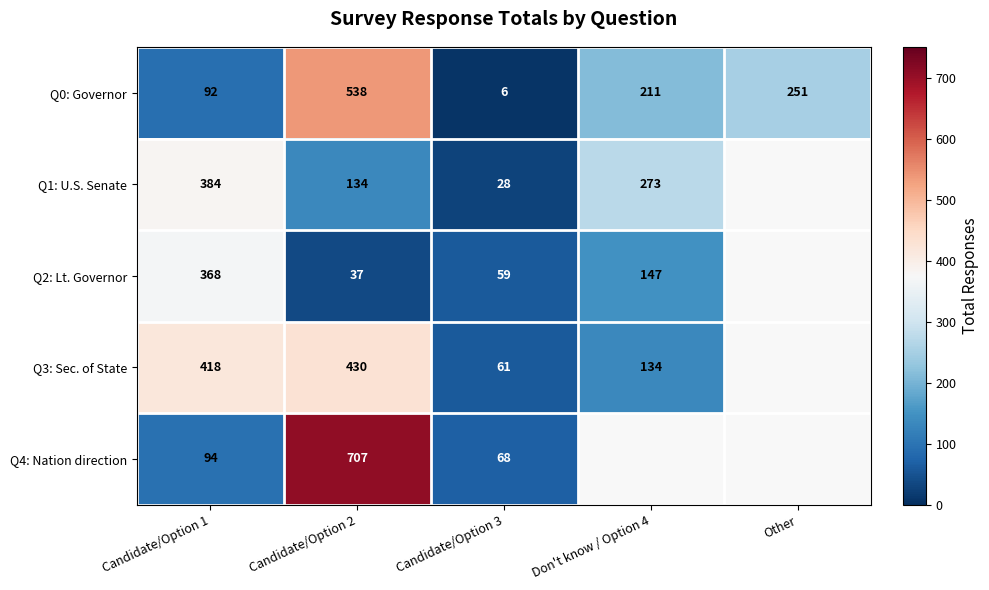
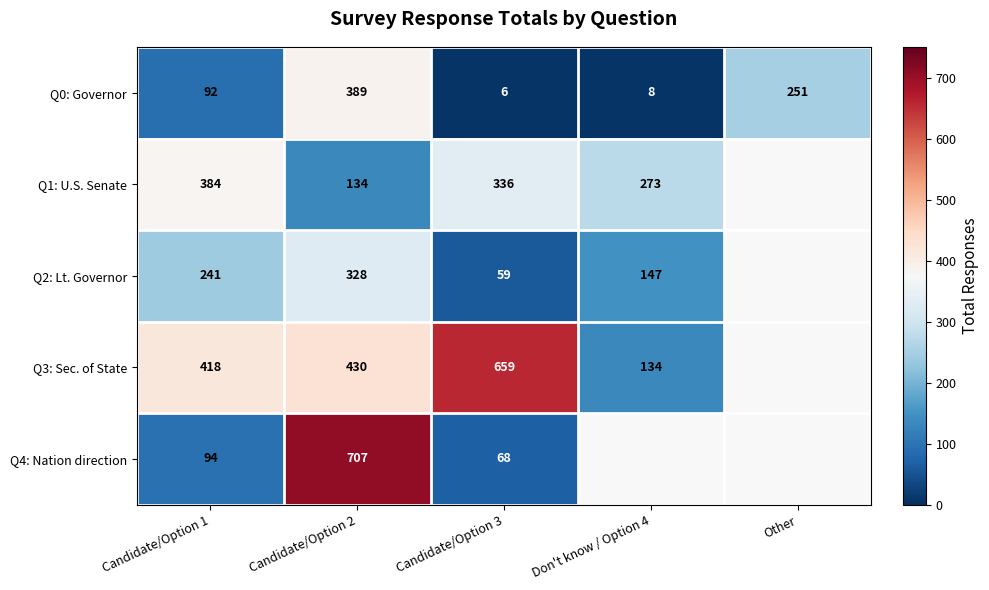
Q0: Governor, Candidate/Option 2: 538 -> 389
Q0: Governor, Don't know / Option 4: 211 -> 8
Q1: U.S. Senate, Candidate/Option 3: 28 -> 336
Q2: Lt. Governor, Candidate/Option 1: 368 -> 241
Q2: Lt. Governor, Candidate/Option 2: 37 -> 328
Q3: Sec. of State, Candidate/Option 3: 61 -> 659
